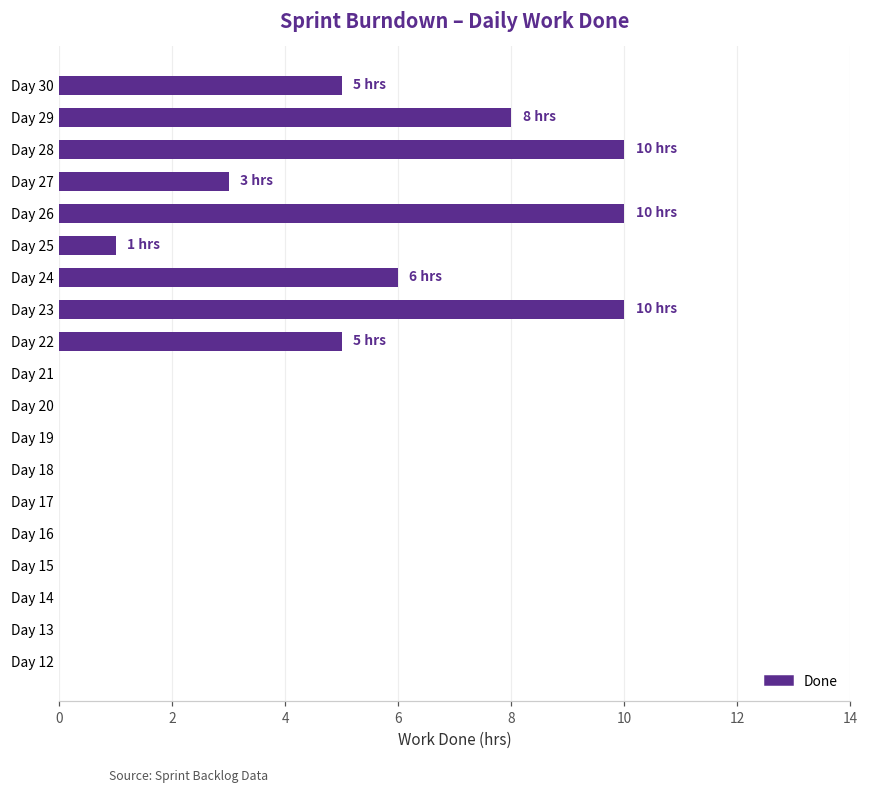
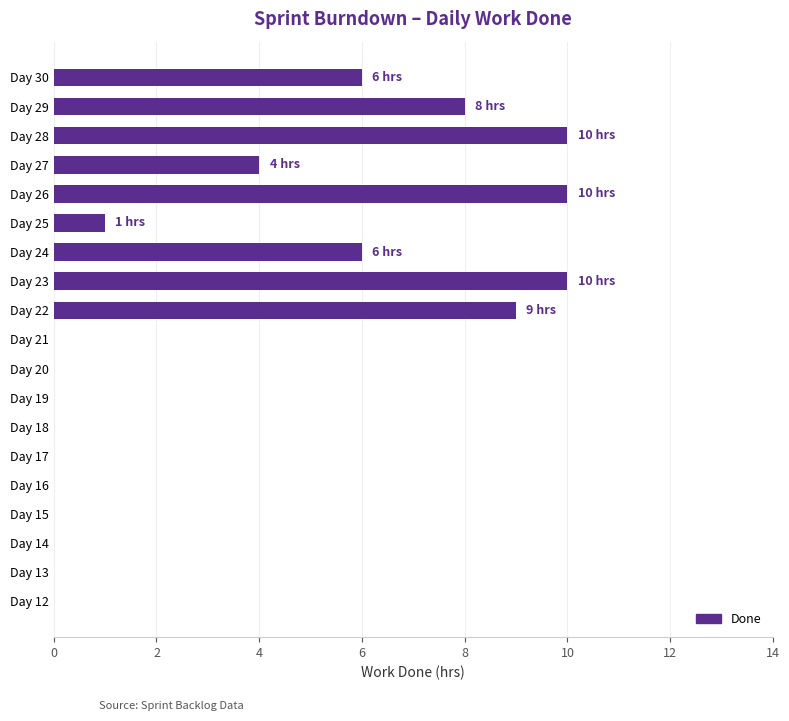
Day 30: 5 -> 6
Day 27: 3 -> 4
Day 22: 5 -> 9
